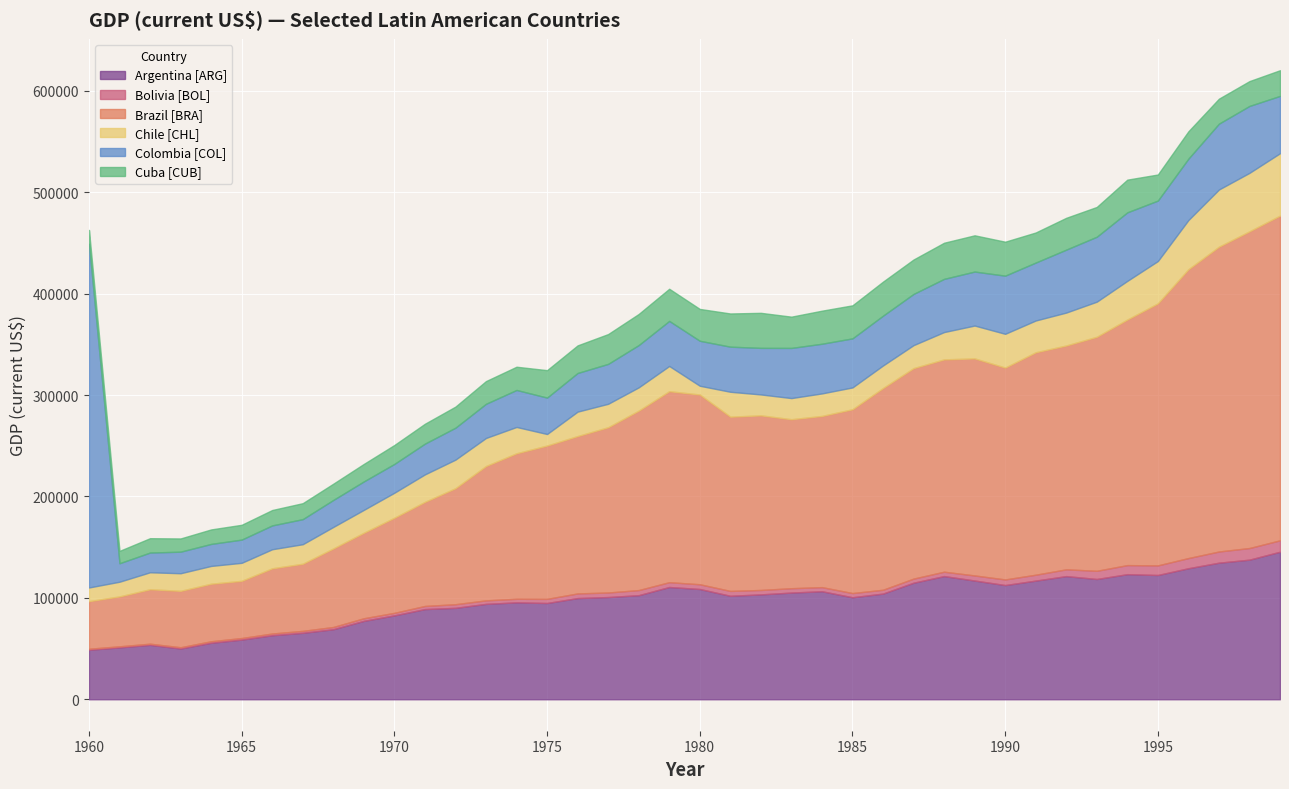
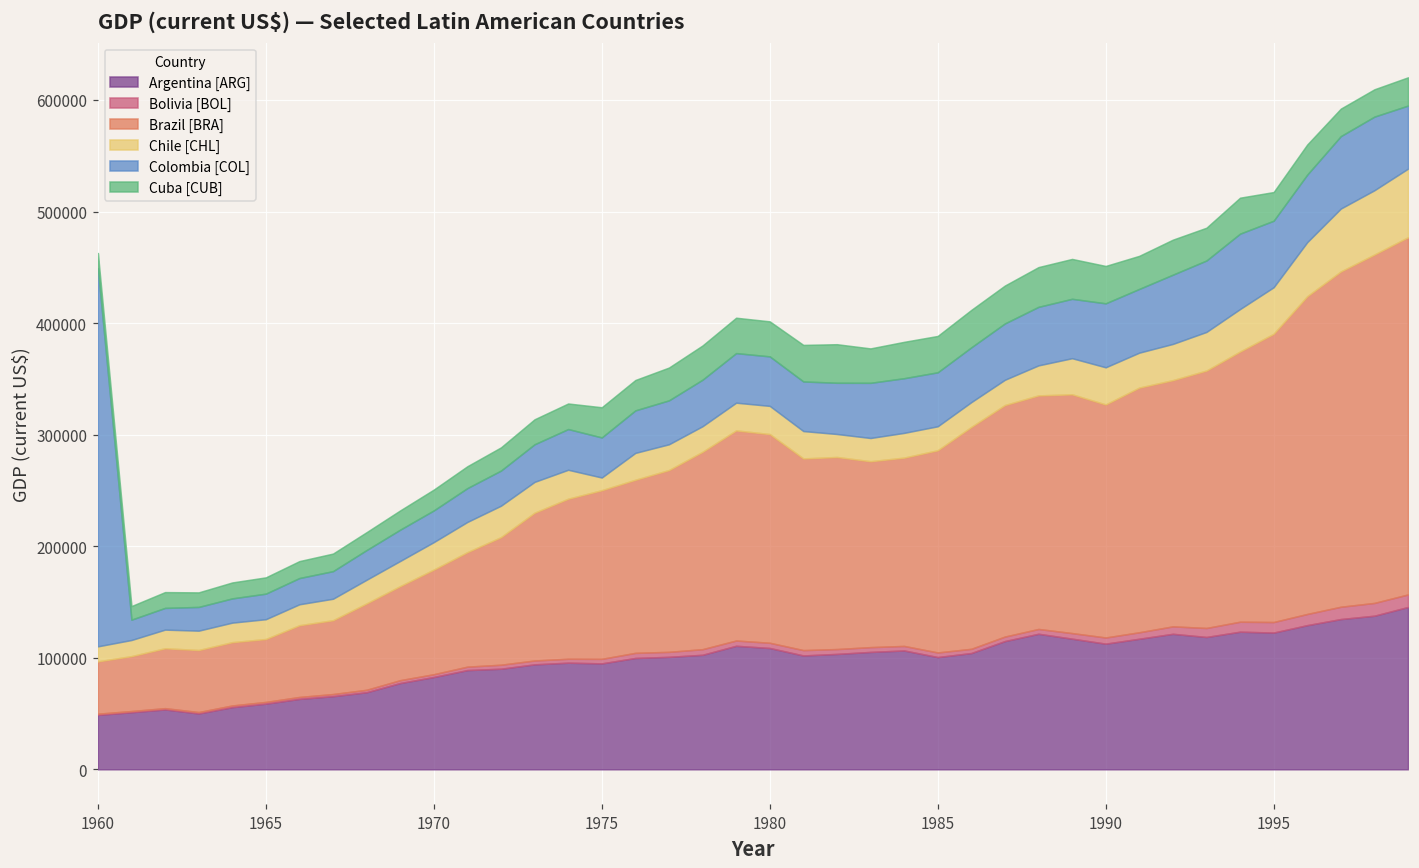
Chile [CHL], 1980: 9000 -> 25000
